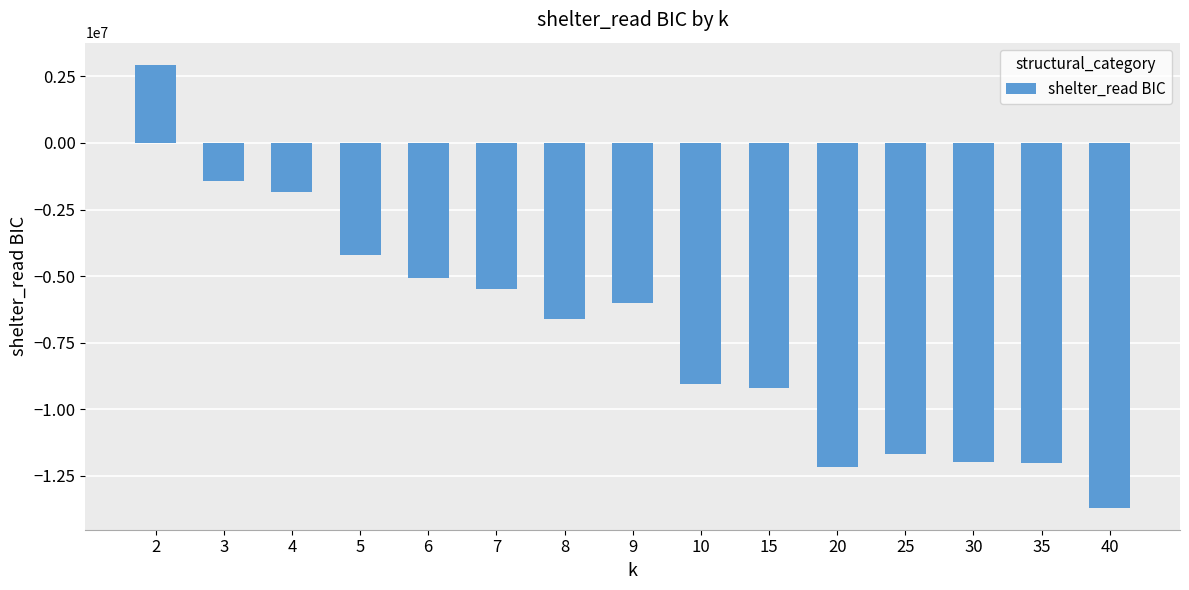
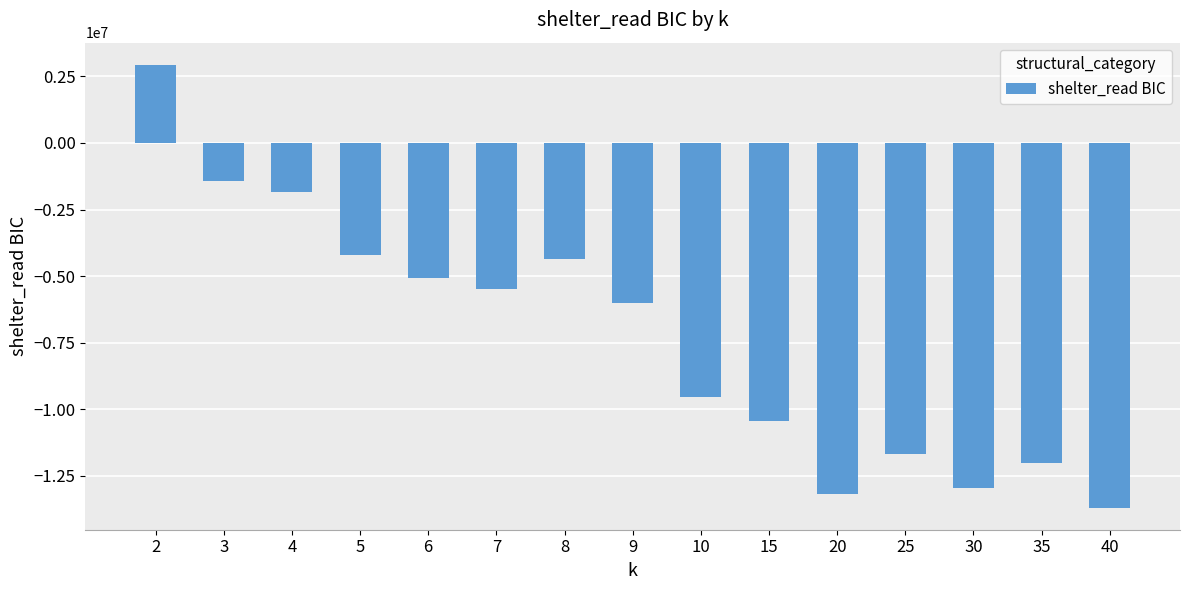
8: -6600000 -> -4400000
10: -9100000 -> -9500000
15: -9200000 -> -10400000
20: -12200000 -> -13200000
30: -12000000 -> -13000000
